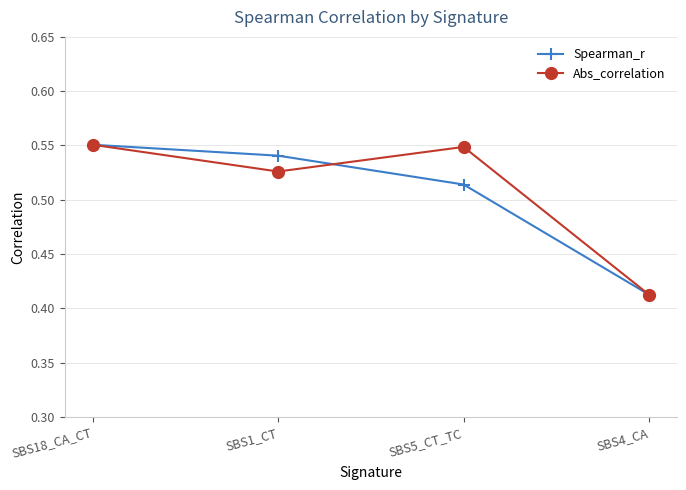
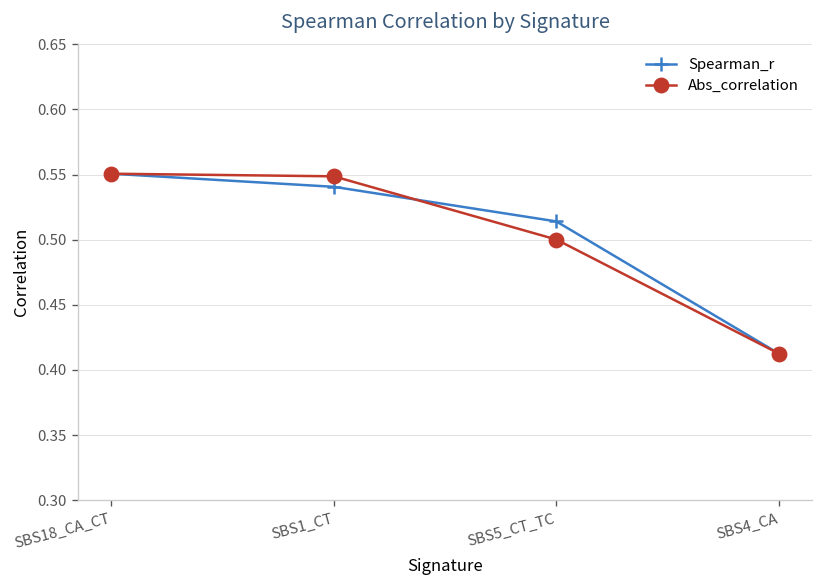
Abs_correlation, SBS1_CT: 0.526 -> 0.549
Abs_correlation, SBS5_CT_TC: 0.549 -> 0.500
